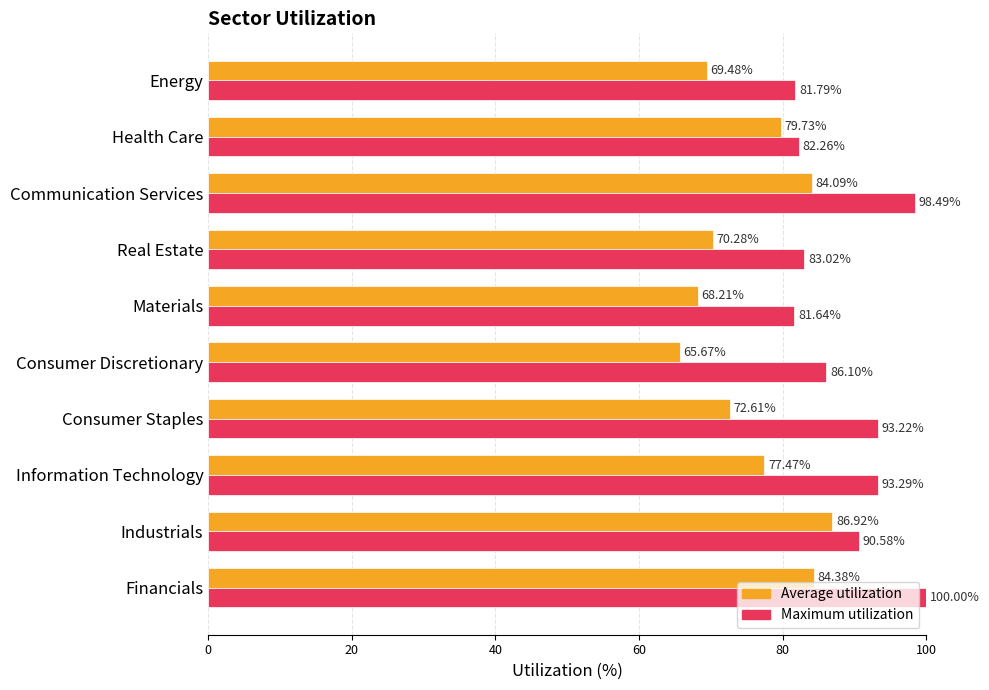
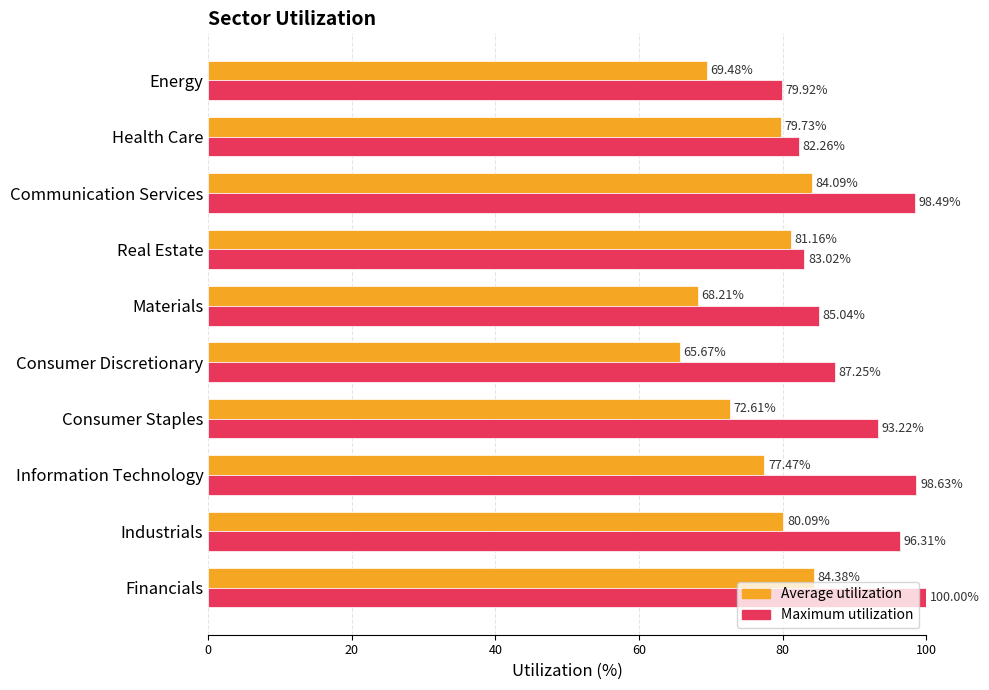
Maximum utilization, Energy: 81.79% -> 79.92%
Average utilization, Real Estate: 70.28% -> 81.16%
Maximum utilization, Materials: 81.64% -> 85.04%
Maximum utilization, Consumer Discretionary: 86.10% -> 87.25%
Maximum utilization, Information Technology: 93.29% -> 98.63%
Average utilization, Industrials: 86.92% -> 80.09%
Maximum utilization, Industrials: 90.58% -> 96.31%
